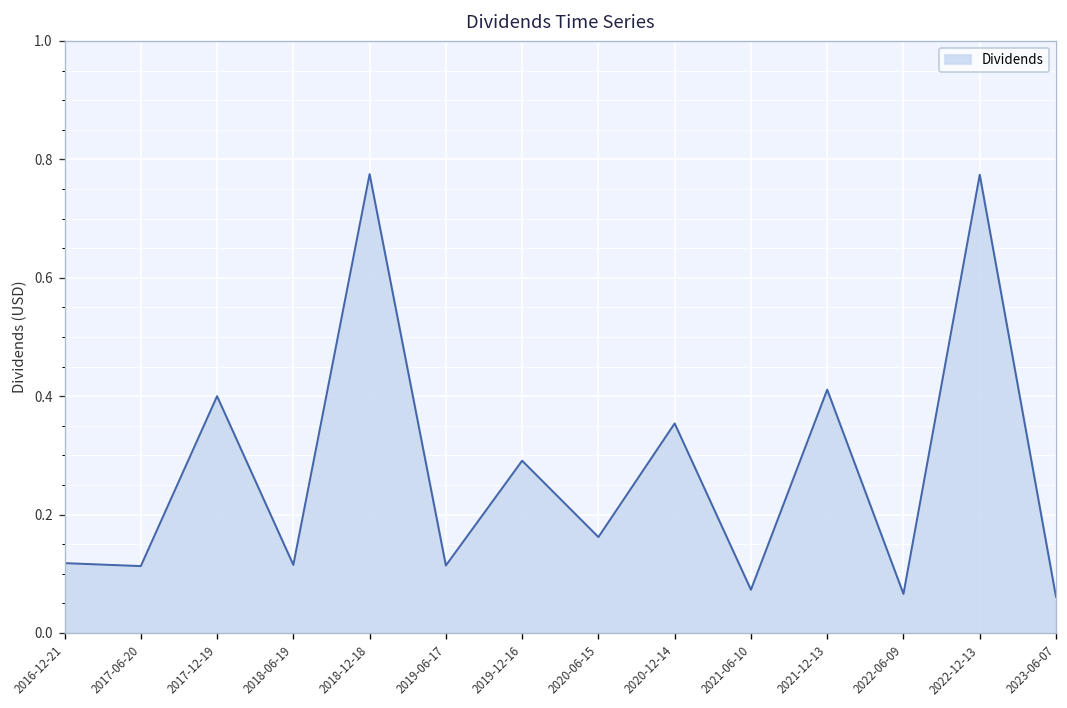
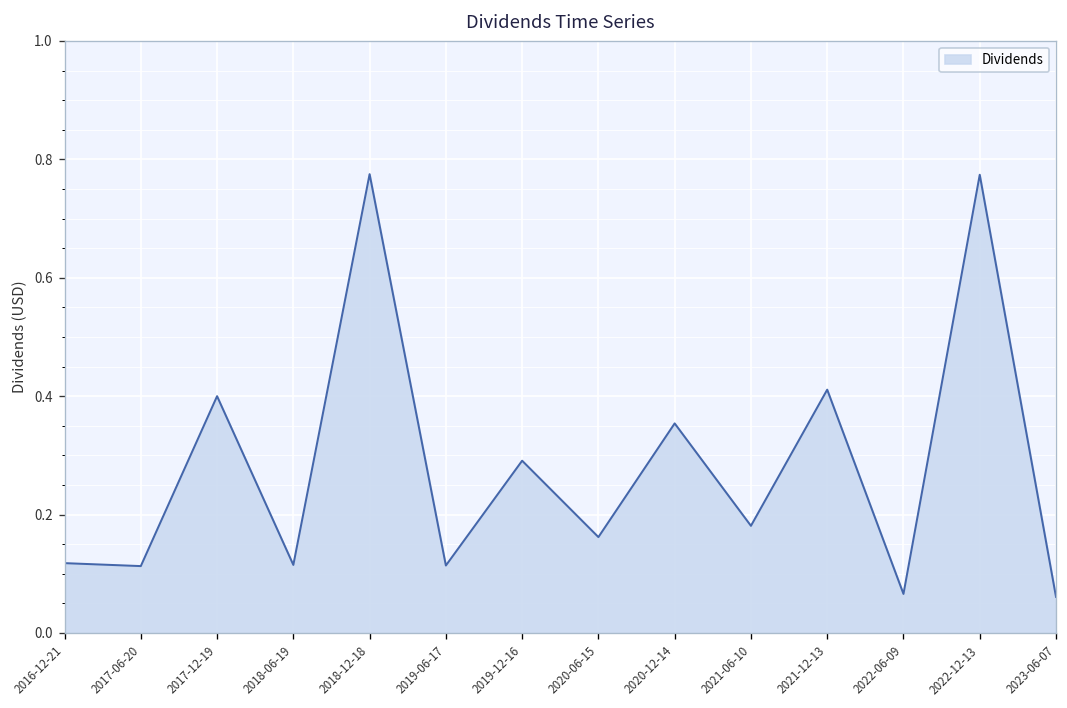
2021-06-10: 0.07 -> 0.18
